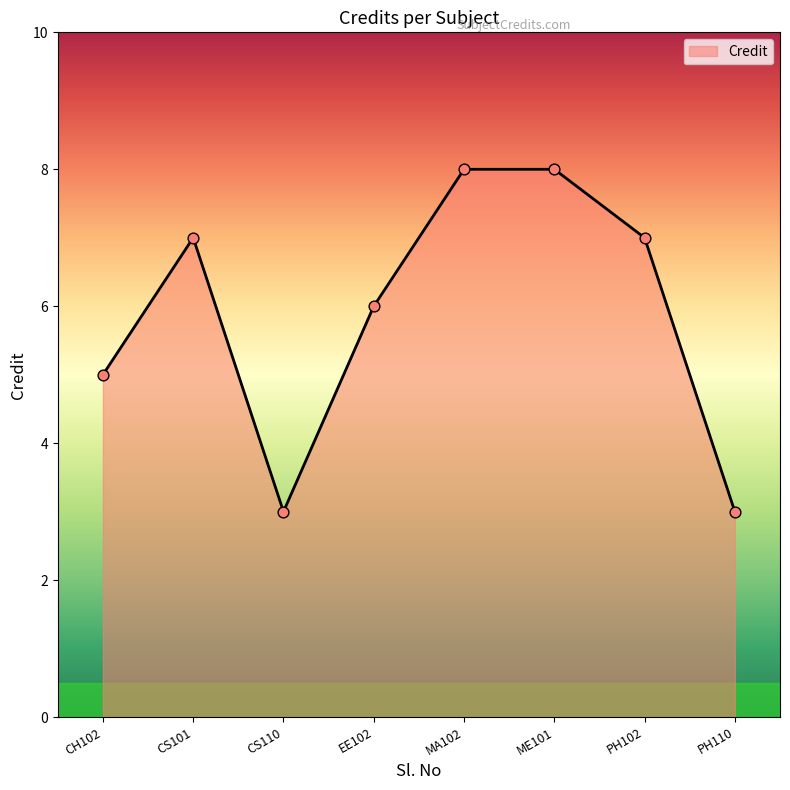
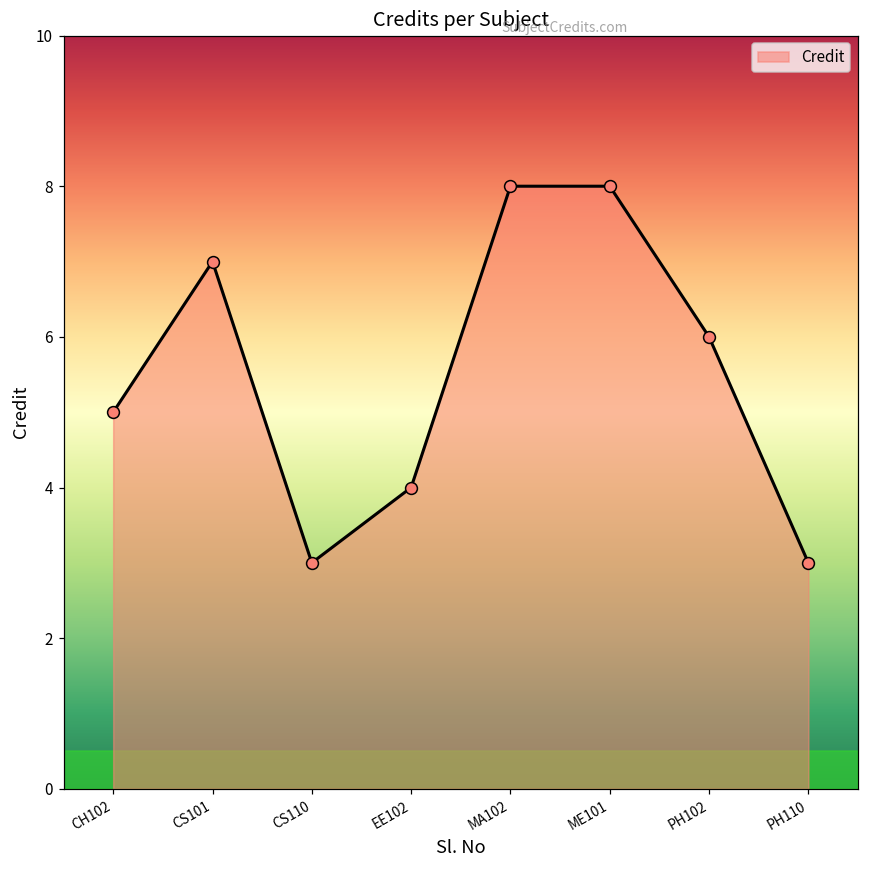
EE102: 6 -> 4
PH102: 7 -> 6
